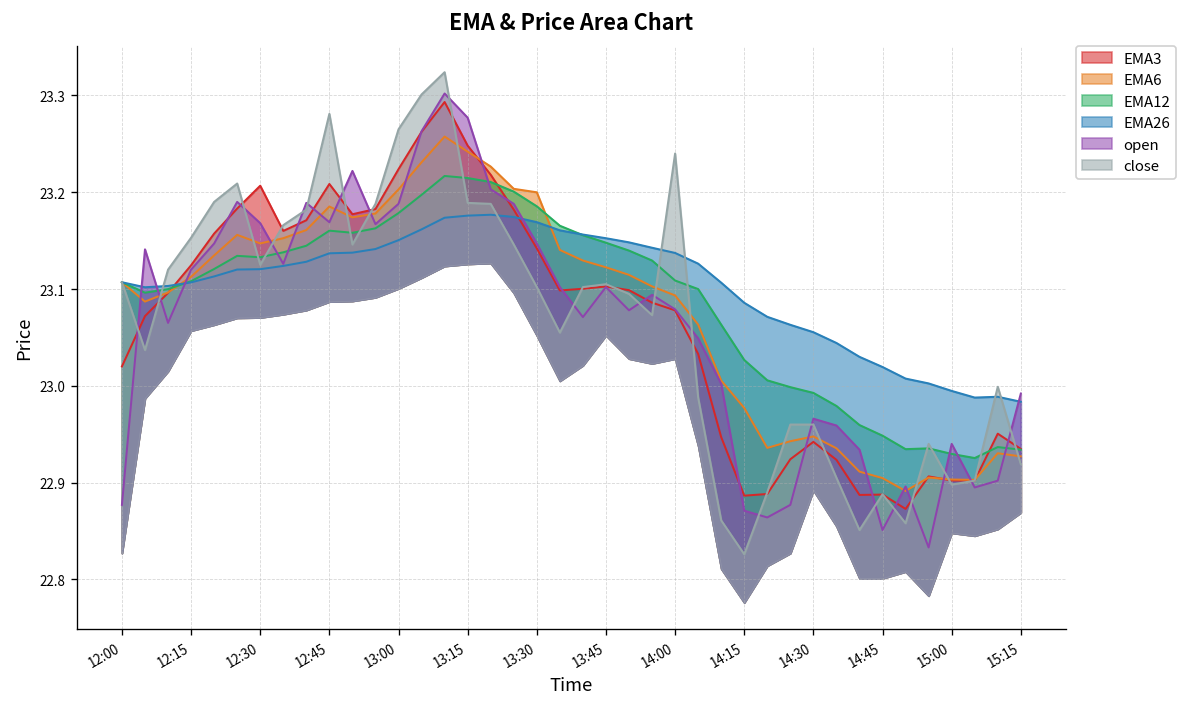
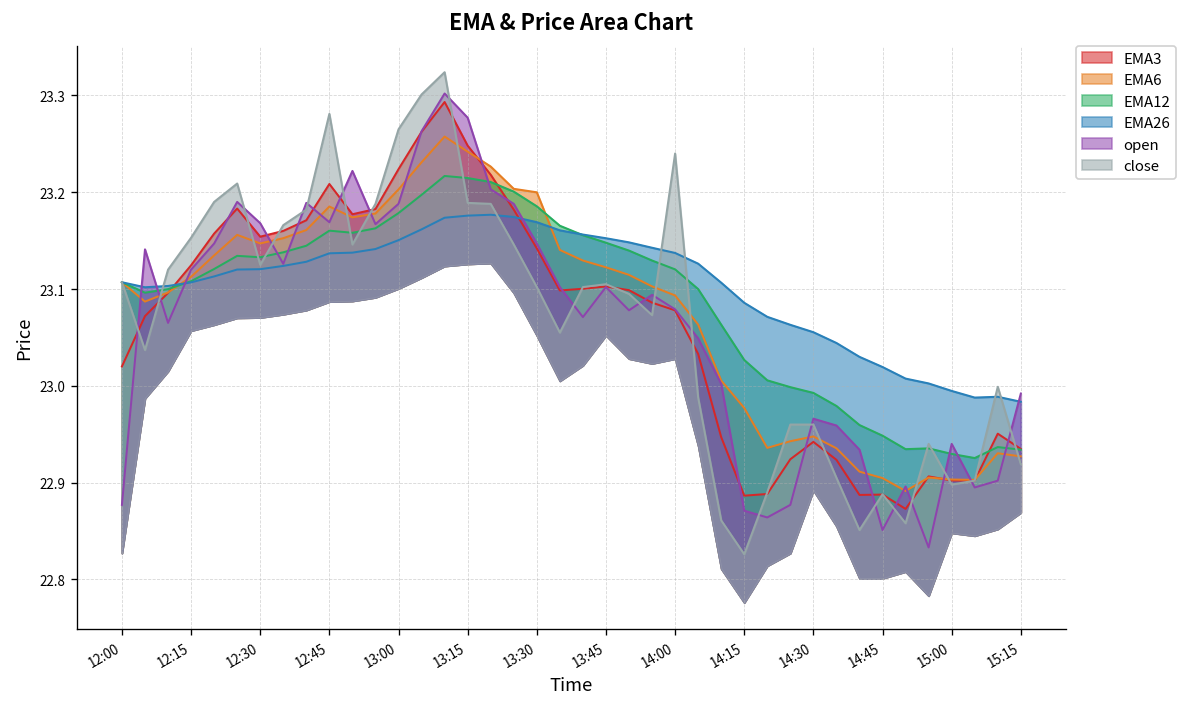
EMA3, 12:30: 23.21 -> 23.15
EMA12, 14:00: 23.11 -> 23.12
